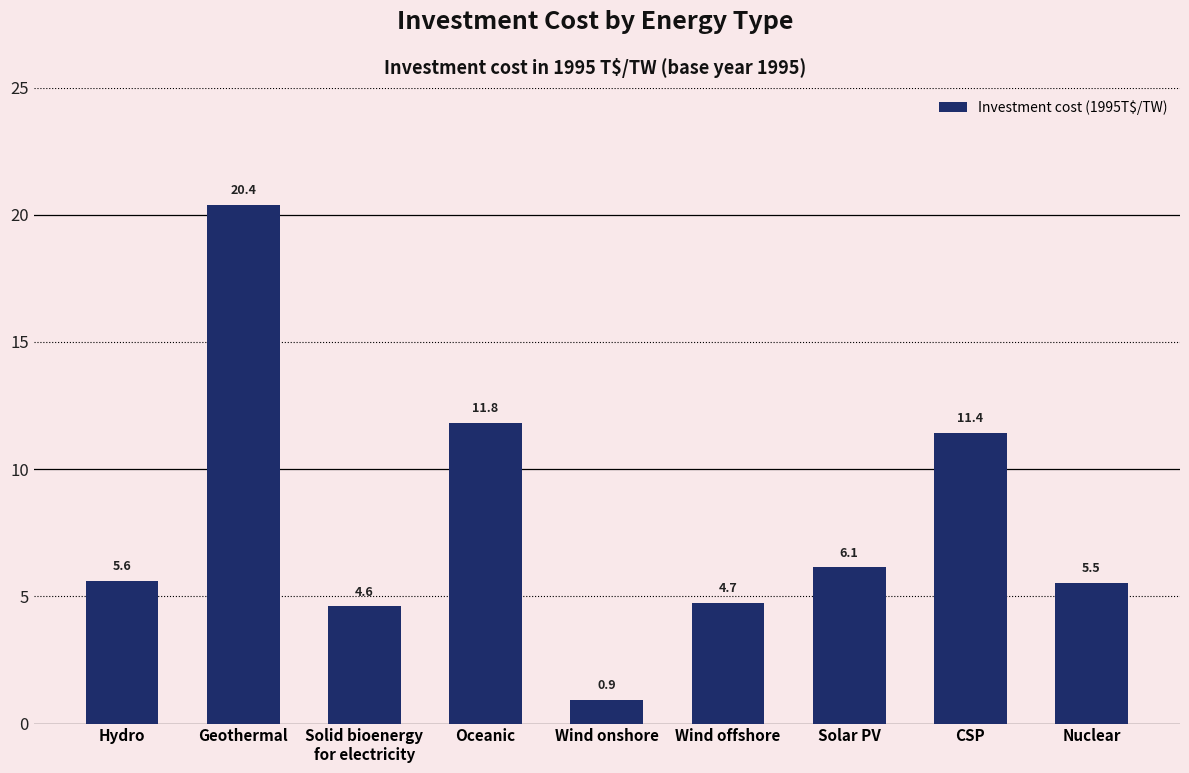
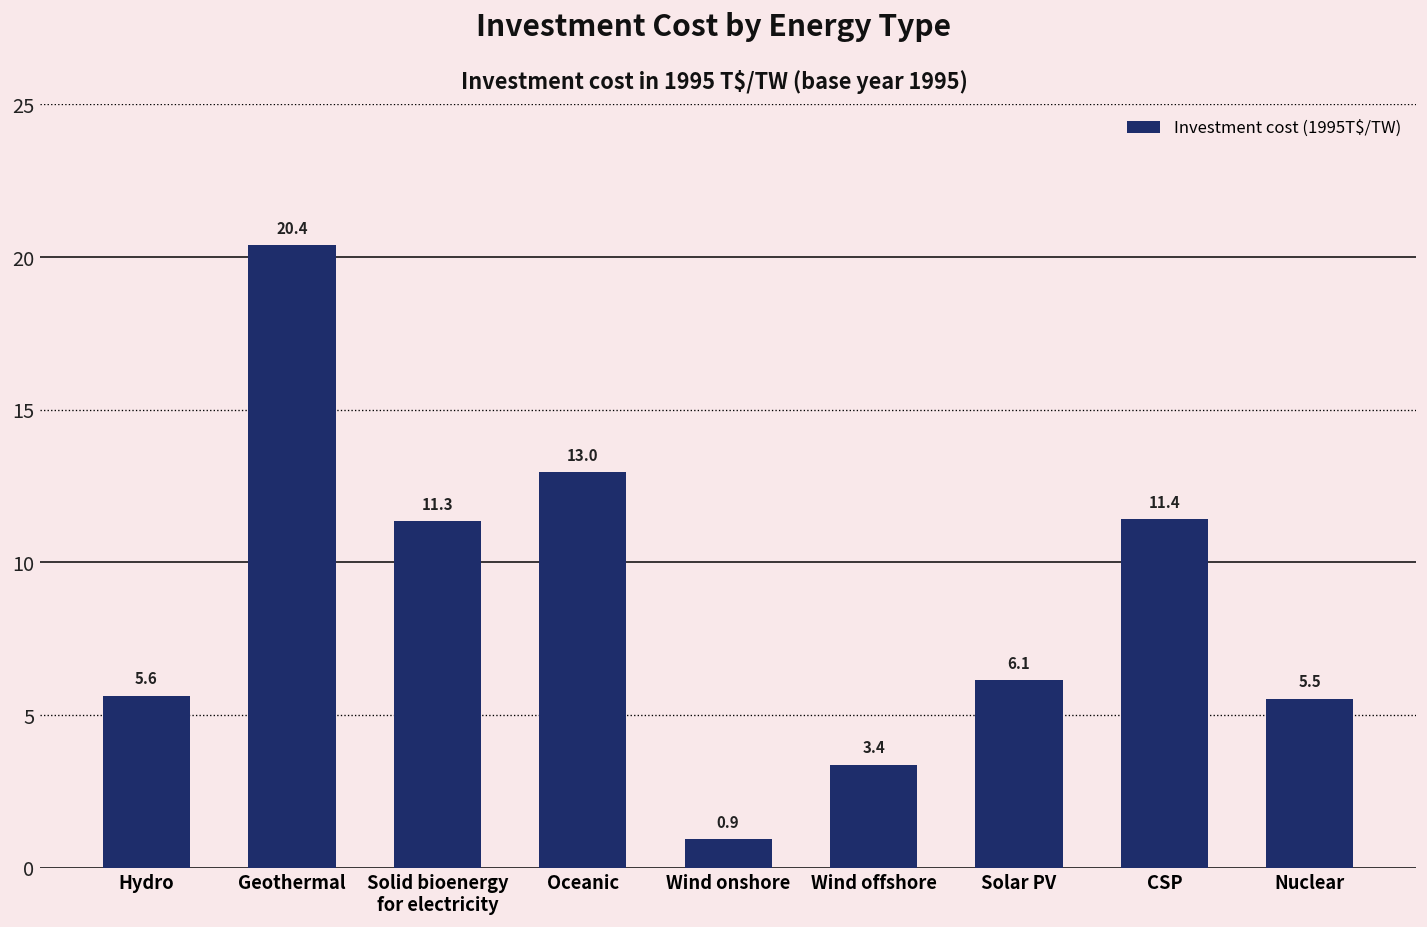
Solid bioenergy for electricity: 4.6 -> 11.3
Oceanic: 11.8 -> 13.0
Wind offshore: 4.7 -> 3.4
